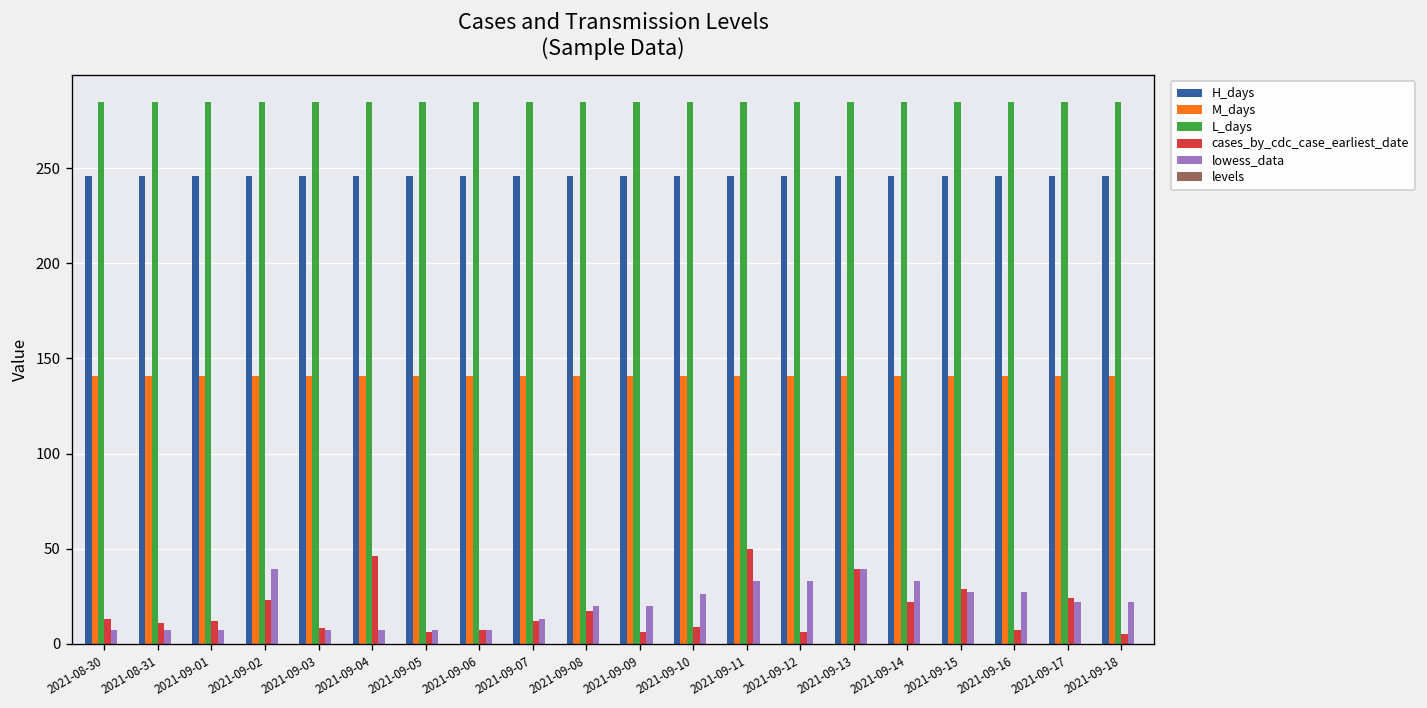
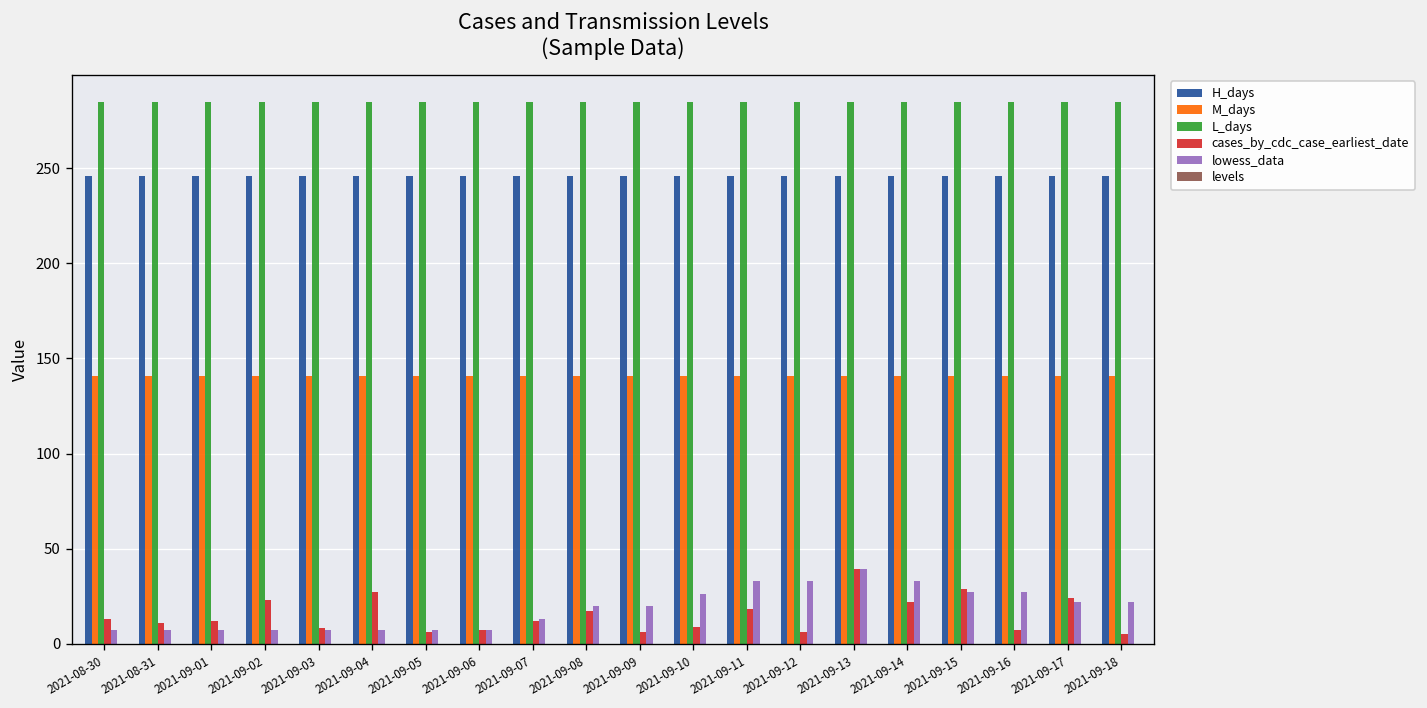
lowess_data, 2021-09-02: 39 -> 7
cases_by_cdc_case_earliest_date, 2021-09-04: 46 -> 27
cases_by_cdc_case_earliest_date, 2021-09-11: 50 -> 18
